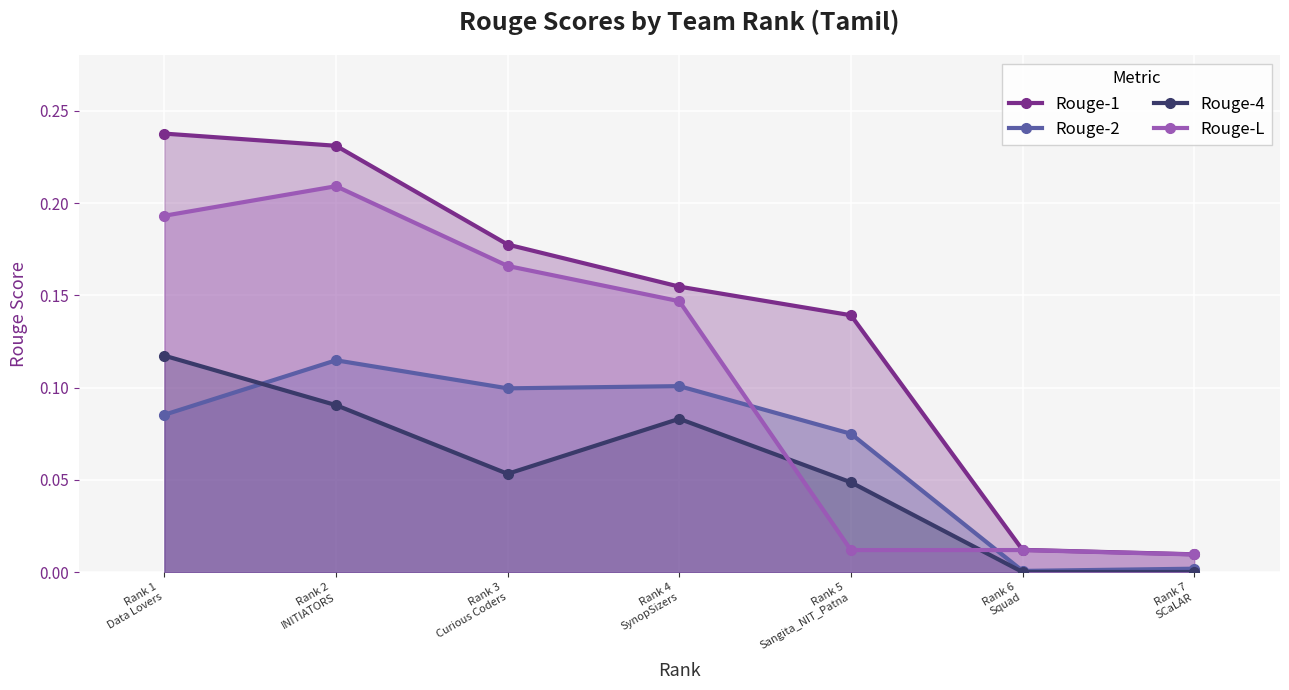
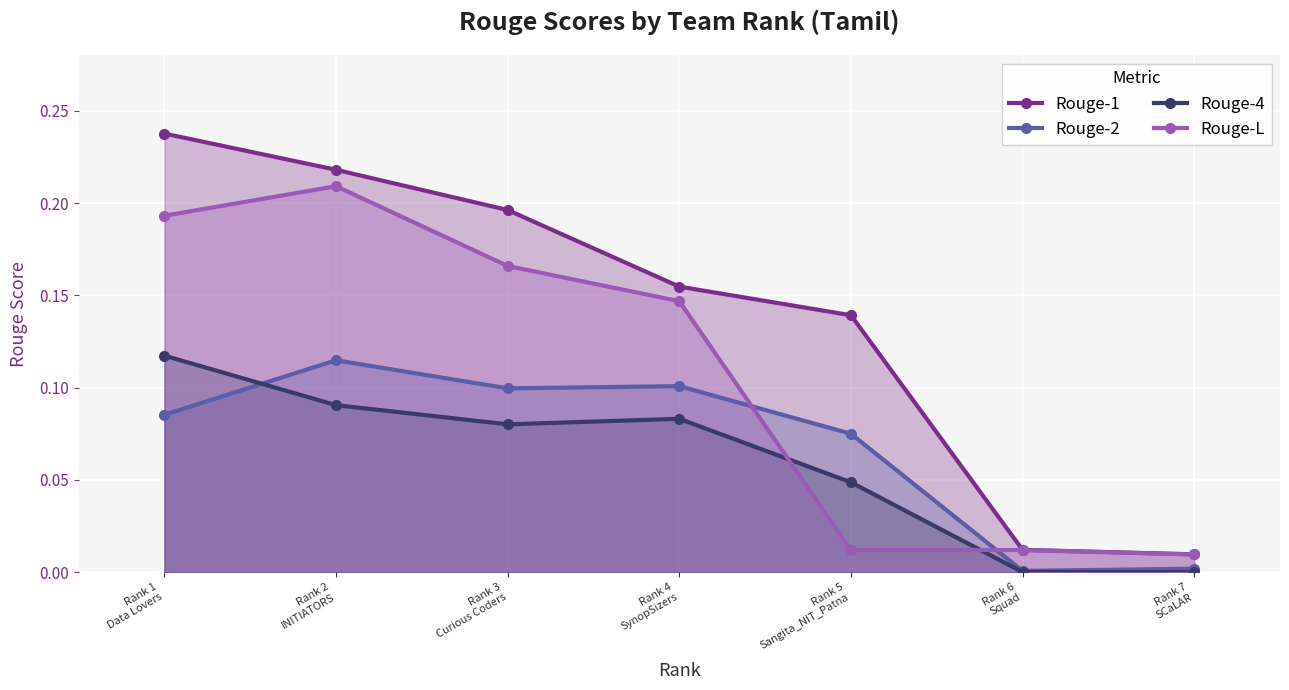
Rouge-1, Rank 2 INITIATORS: 0.231 -> 0.218
Rouge-1, Rank 3 Curious Coders: 0.178 -> 0.196
Rouge-4, Rank 3 Curious Coders: 0.053 -> 0.080
